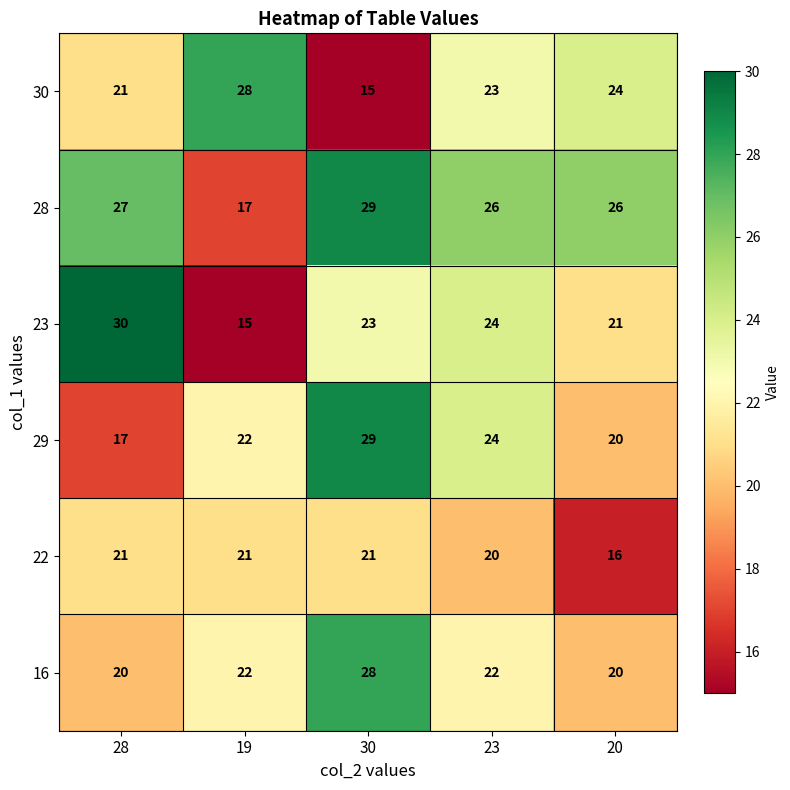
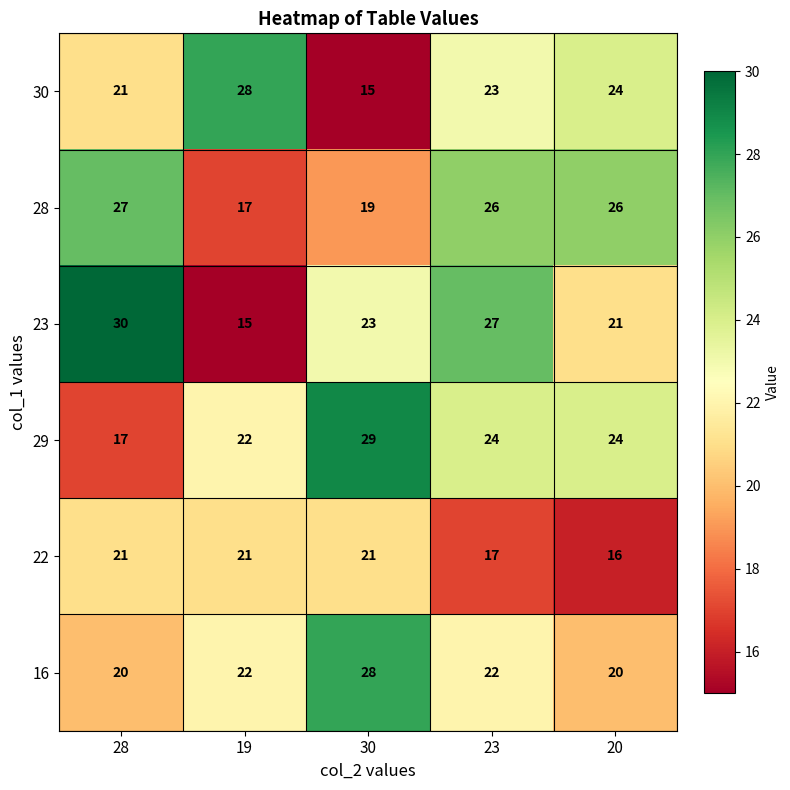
28, 30: 29 -> 19
23, 23: 24 -> 27
29, 20: 20 -> 24
22, 23: 20 -> 17
